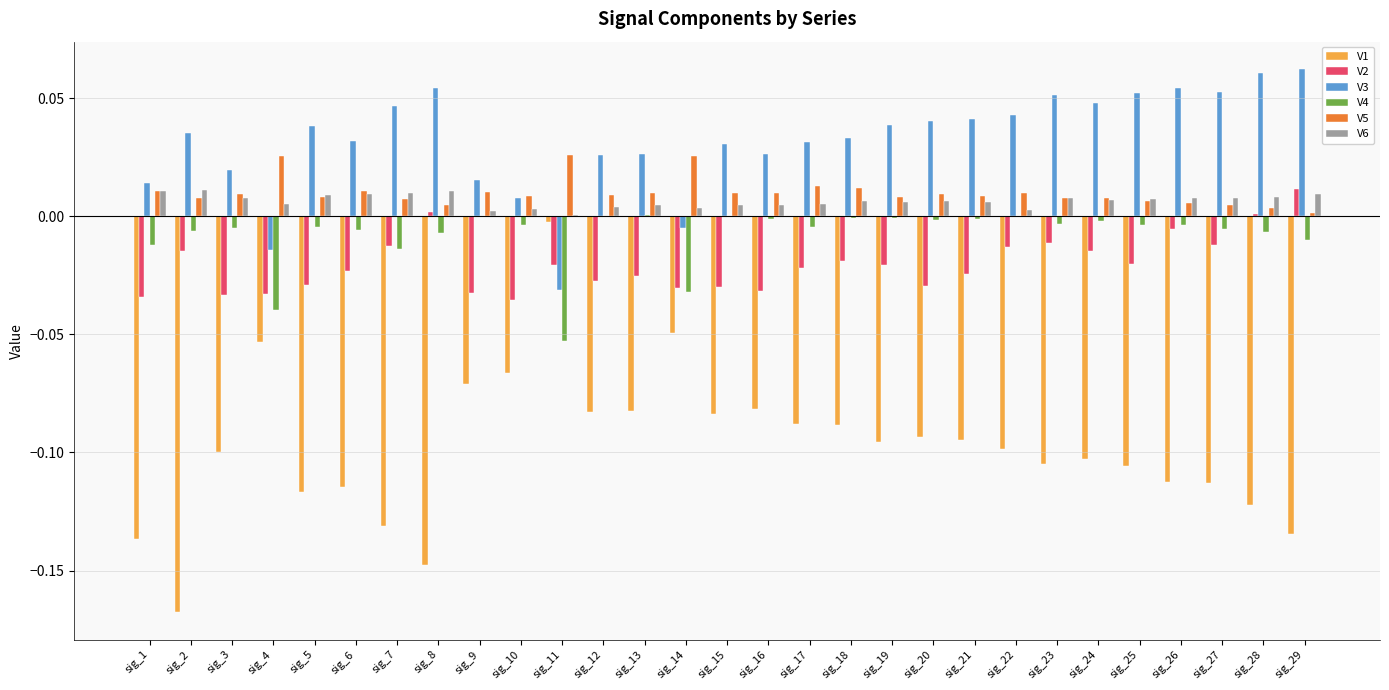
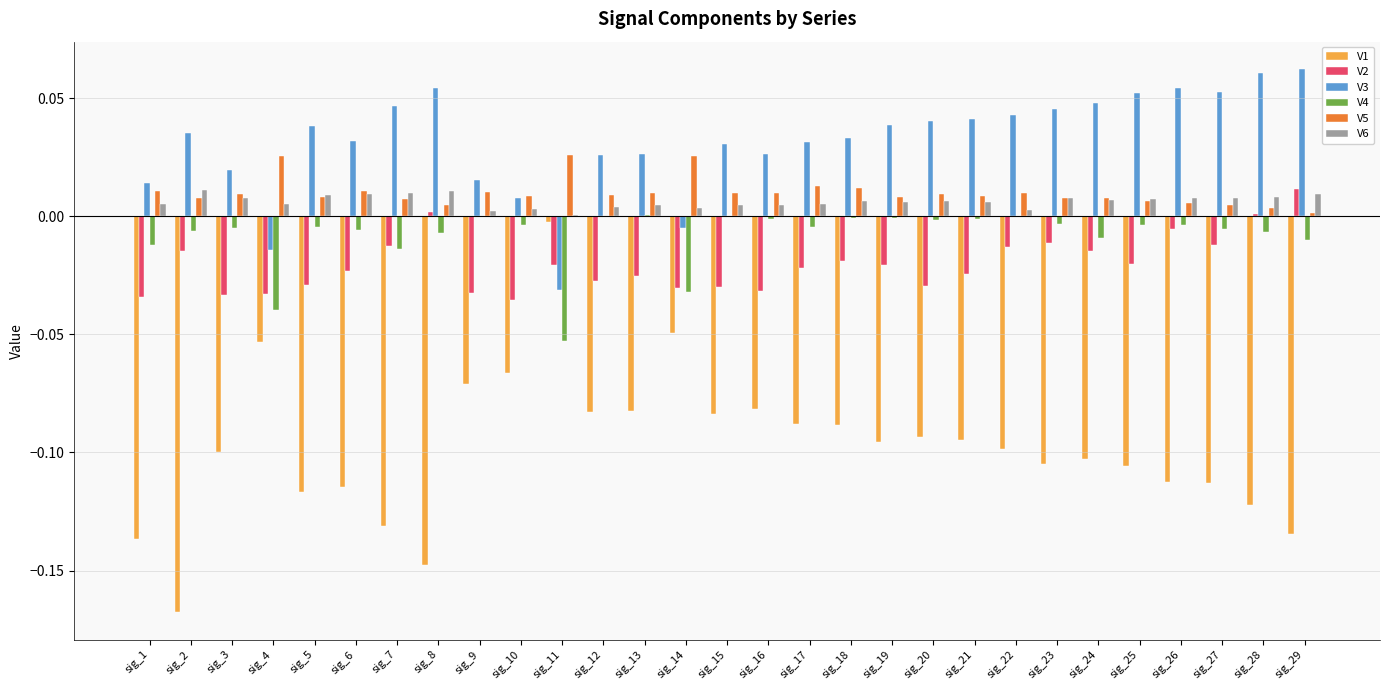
V6, sig_1: 0.011 -> 0.005
V3, sig_23: 0.051 -> 0.045
V4, sig_24: -0.002 -> -0.009
